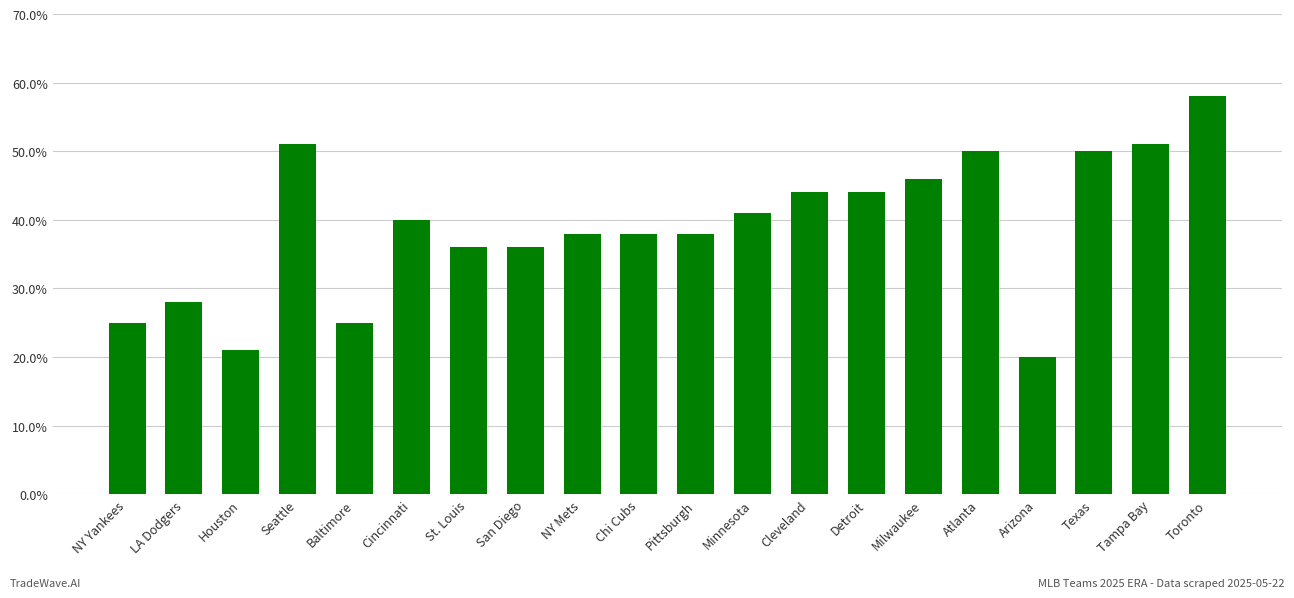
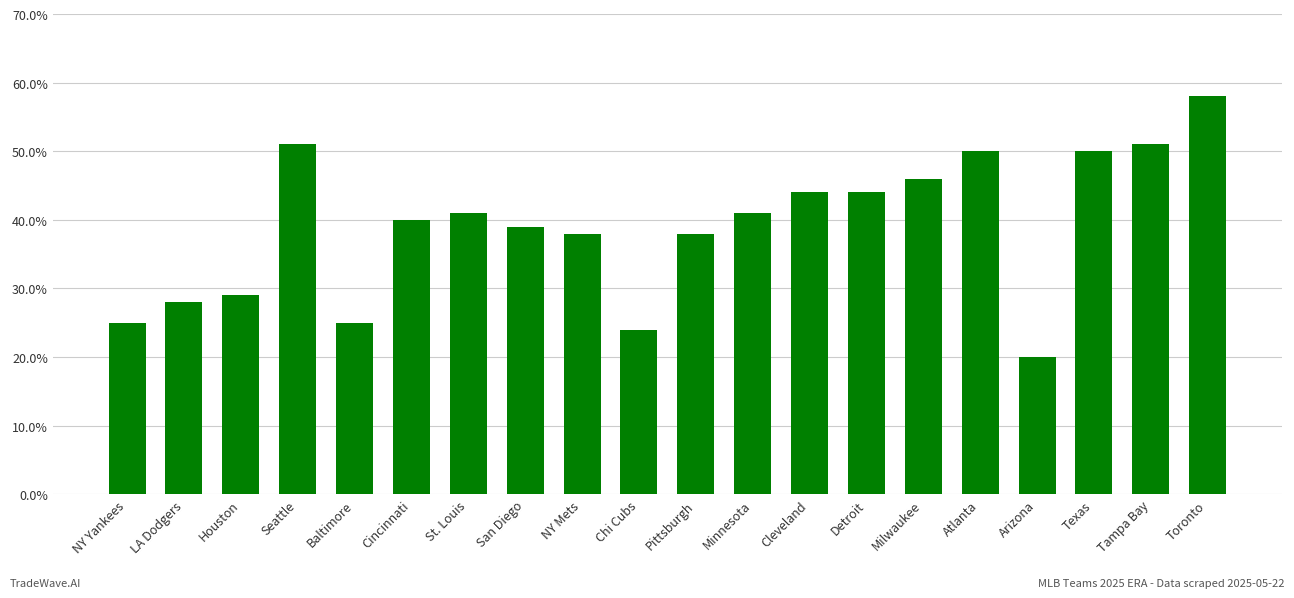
Houston: 21% -> 29%
St. Louis: 36% -> 41%
San Diego: 36% -> 39%
Chi Cubs: 38% -> 24%
